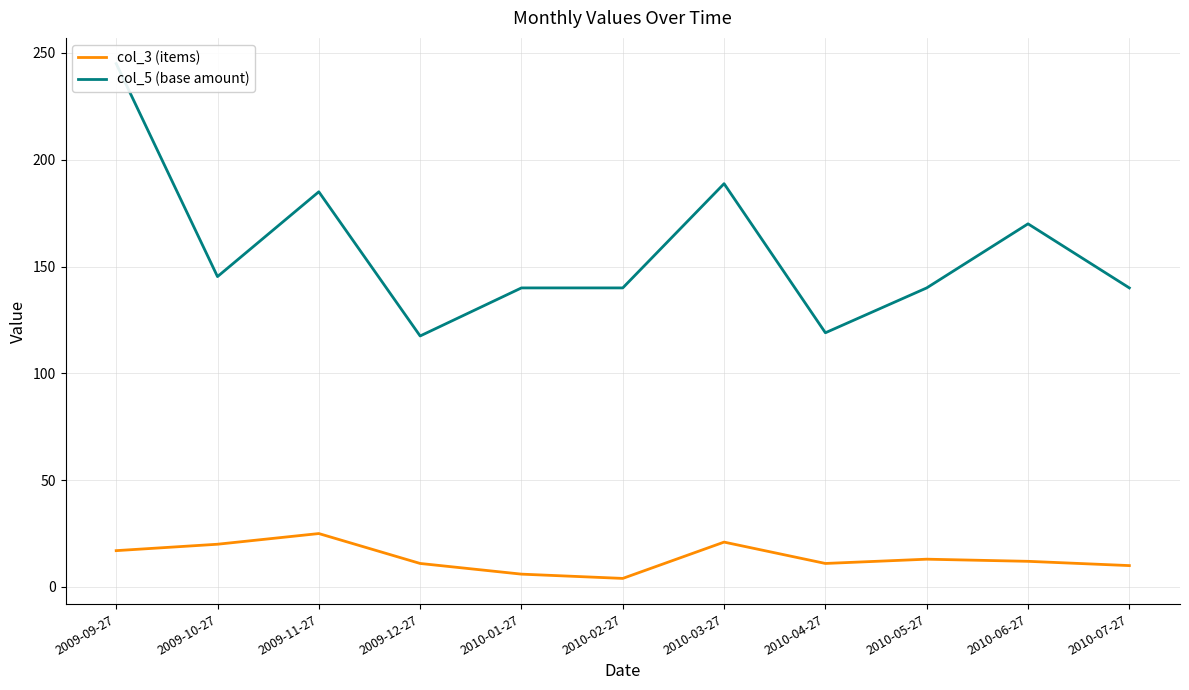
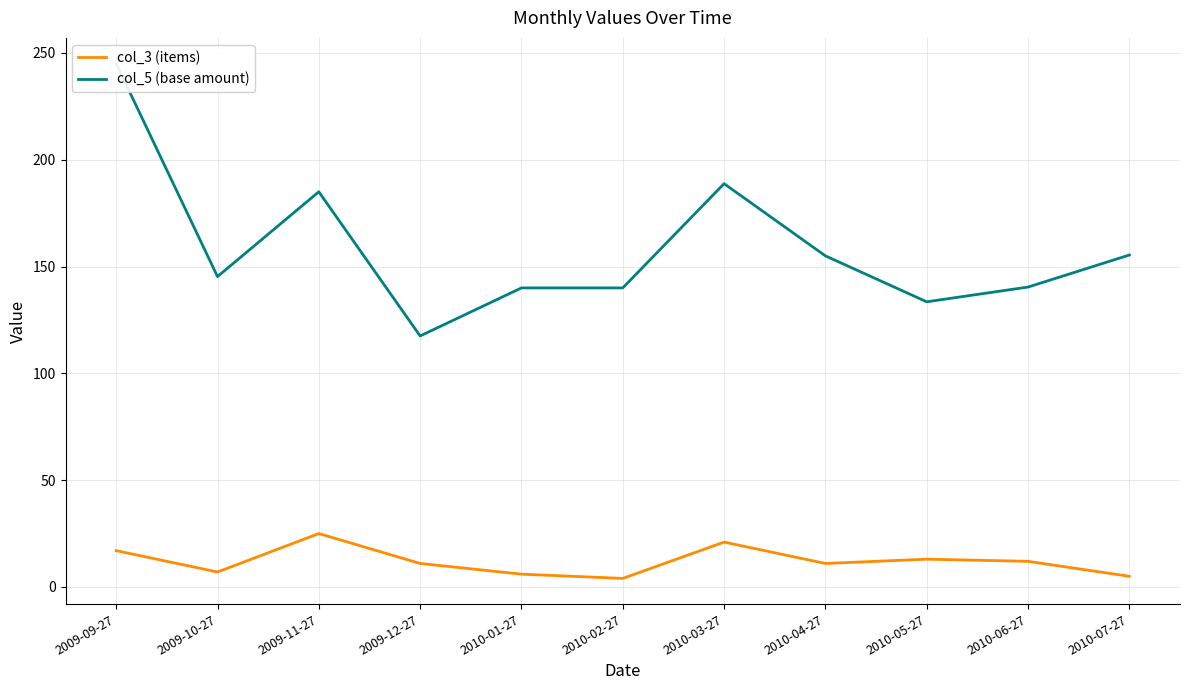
col_3 (items), 2009-10-27: 20 -> 7
col_5 (base amount), 2010-04-27: 119 -> 155
col_5 (base amount), 2010-05-27: 140 -> 134
col_5 (base amount), 2010-06-27: 170 -> 140
col_3 (items), 2010-07-27: 10 -> 5
col_5 (base amount), 2010-07-27: 140 -> 155
